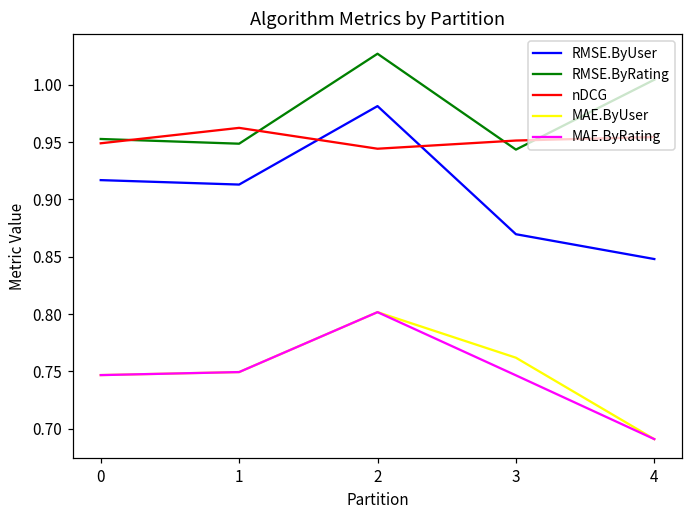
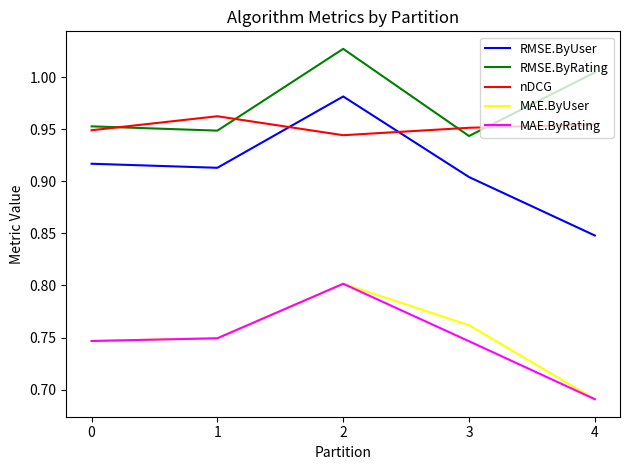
RMSE.ByUser, 3: 0.870 -> 0.904
